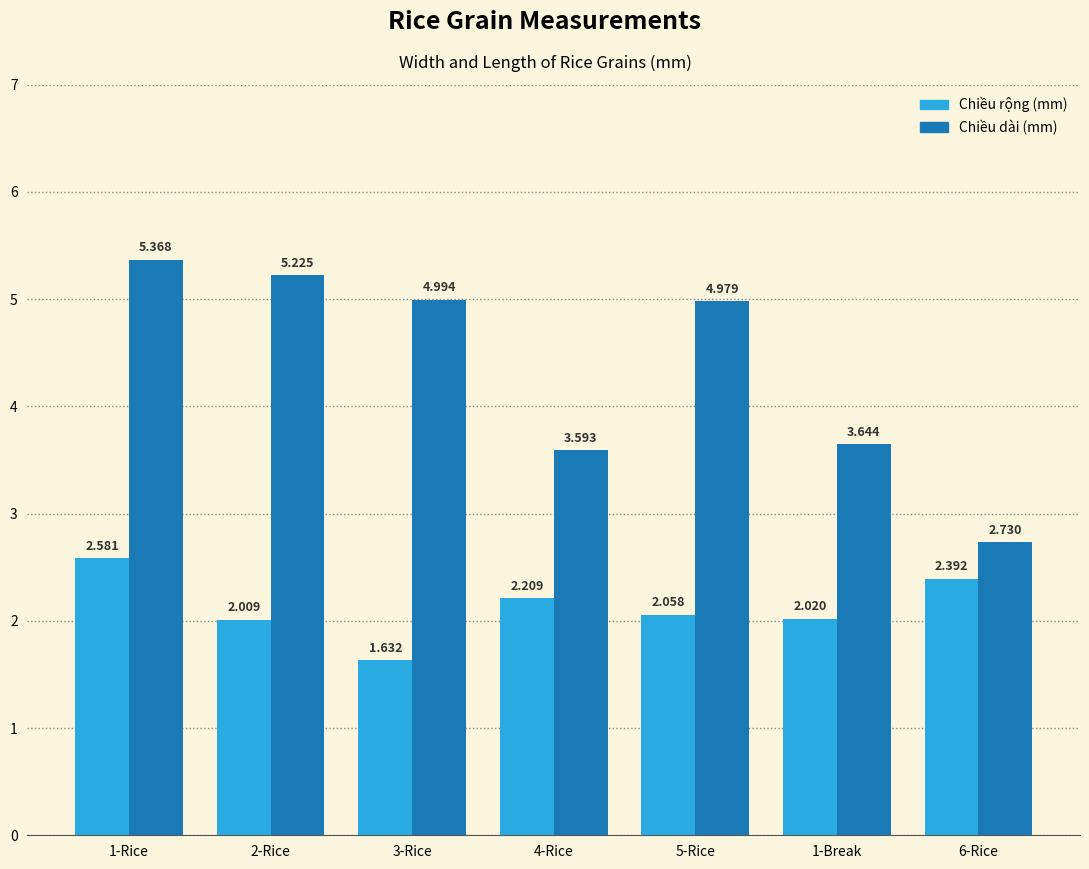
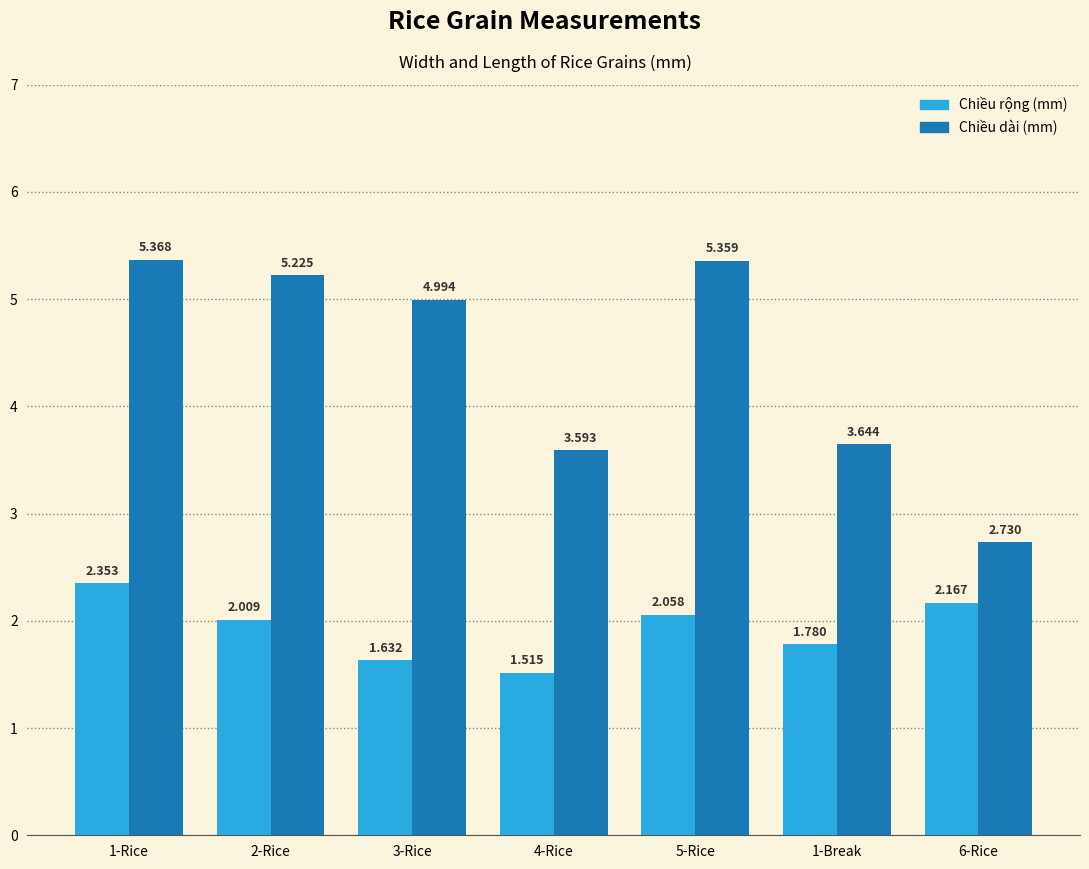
Chiều rộng (mm), 1-Rice: 2.581 -> 2.353
Chiều rộng (mm), 4-Rice: 2.209 -> 1.515
Chiều dài (mm), 5-Rice: 4.979 -> 5.359
Chiều rộng (mm), 1-Break: 2.020 -> 1.780
Chiều rộng (mm), 6-Rice: 2.392 -> 2.167
